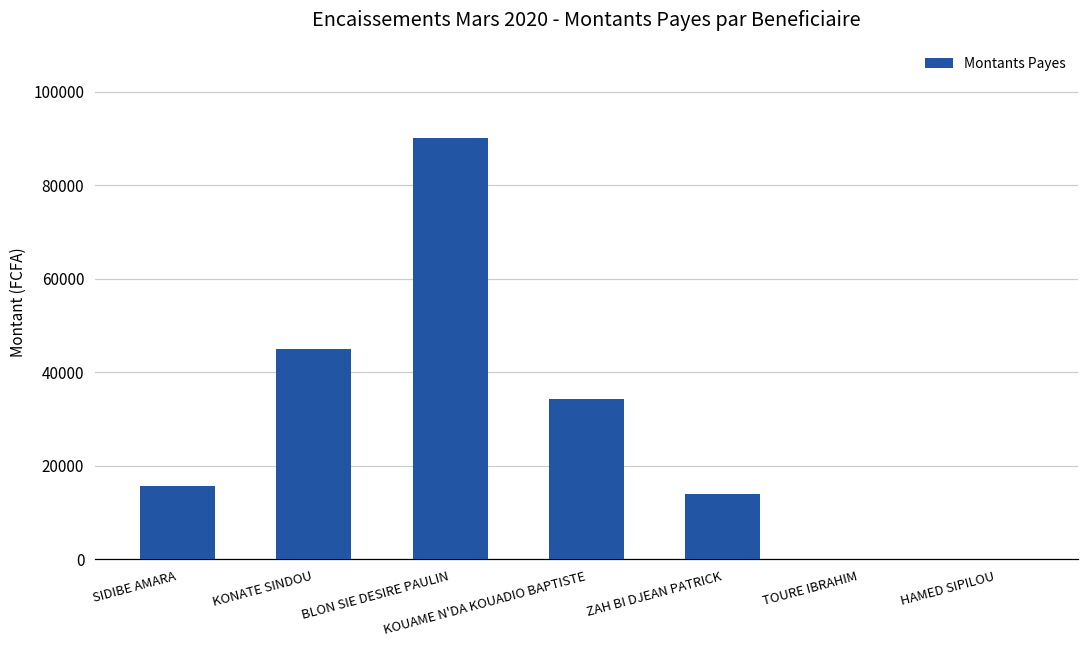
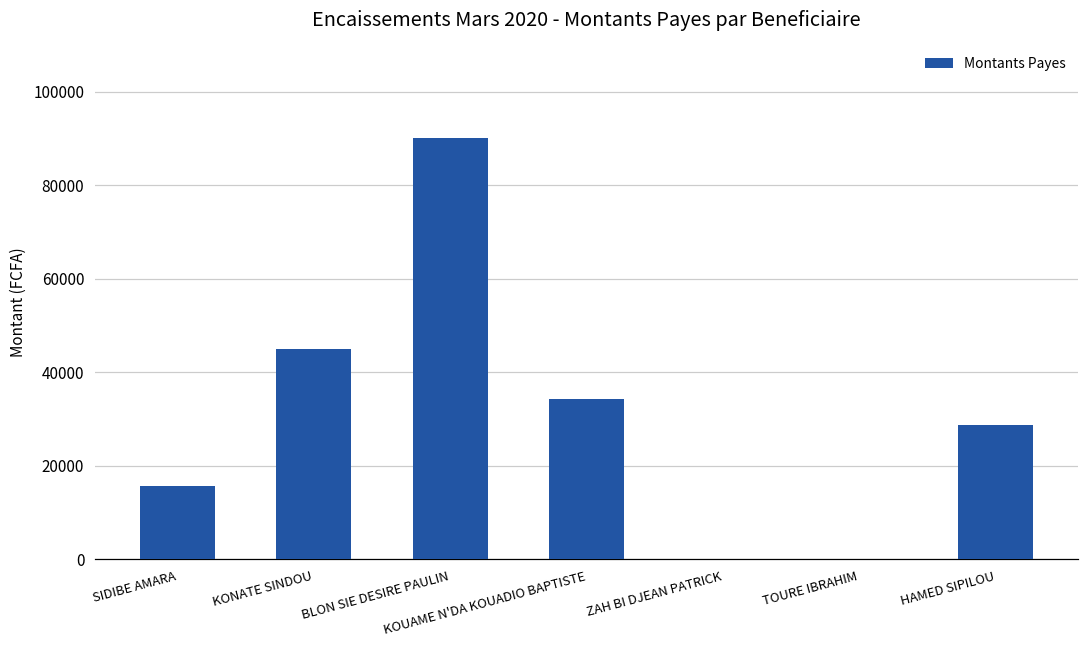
ZAH BI DJEAN PATRICK: 14000 -> 0
HAMED SIPILOU: 0 -> 29000
